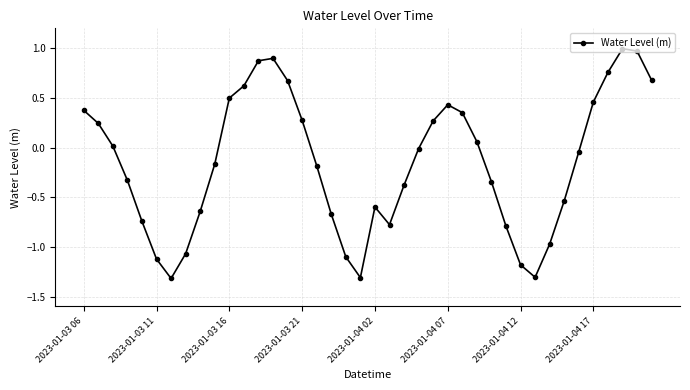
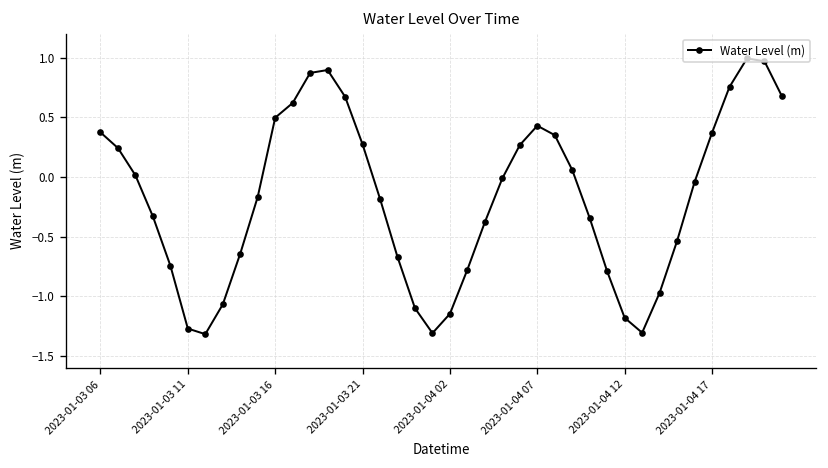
2023-01-03 11: -1.1 -> -1.3
2023-01-04 02: -0.6 -> -1.1
2023-01-04 17: 0.5 -> 0.4
